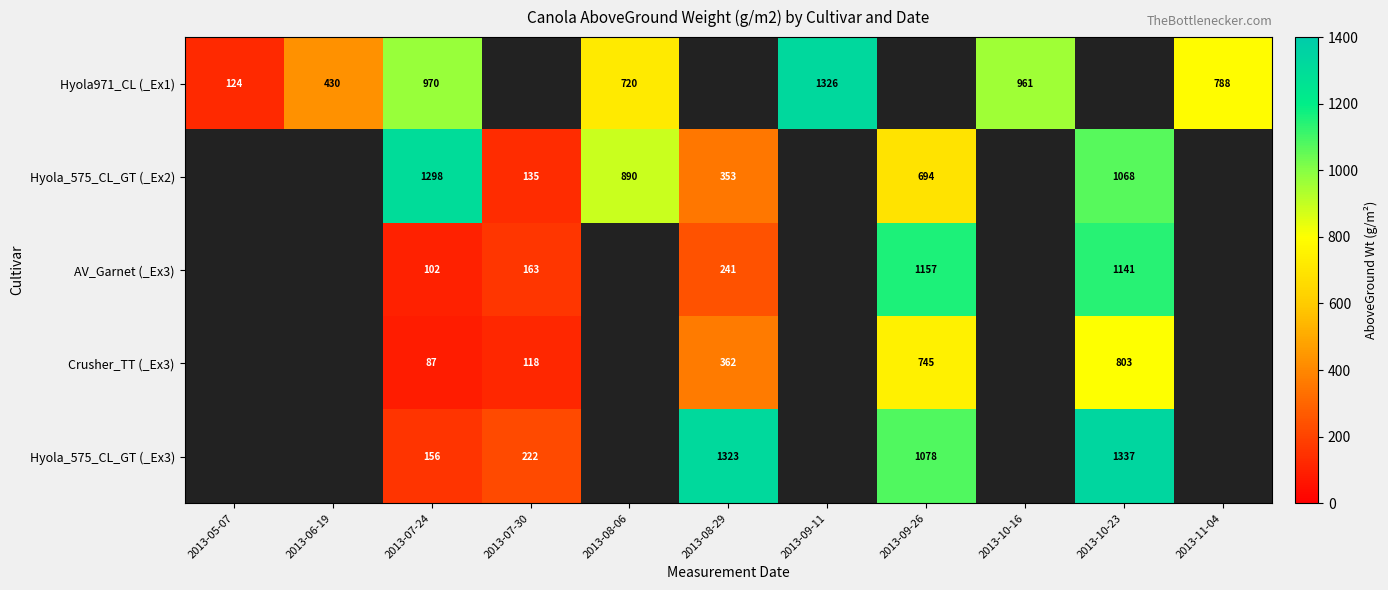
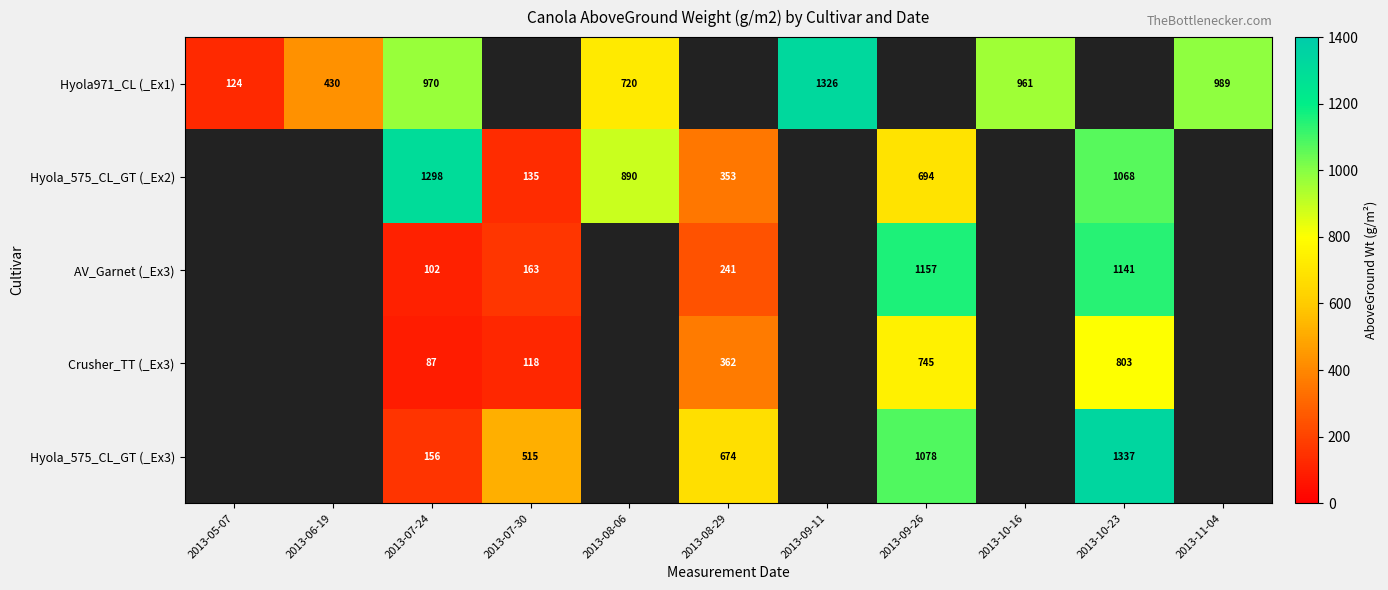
Hyola971_CL (_Ex1), 2013-11-04: 788 -> 989
Hyola_575_CL_GT (_Ex3), 2013-07-30: 222 -> 515
Hyola_575_CL_GT (_Ex3), 2013-08-29: 1323 -> 674
